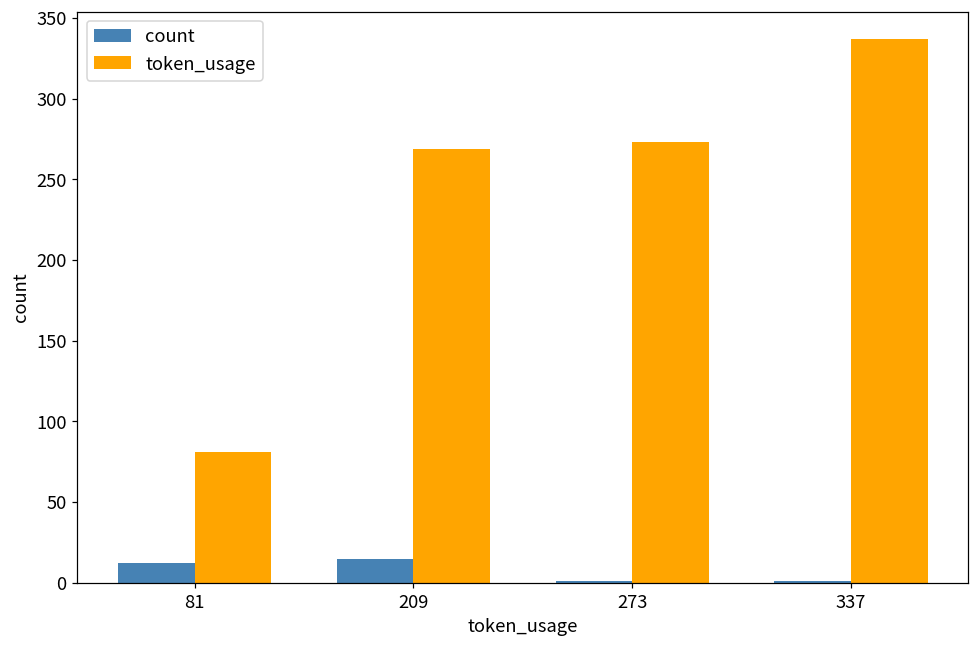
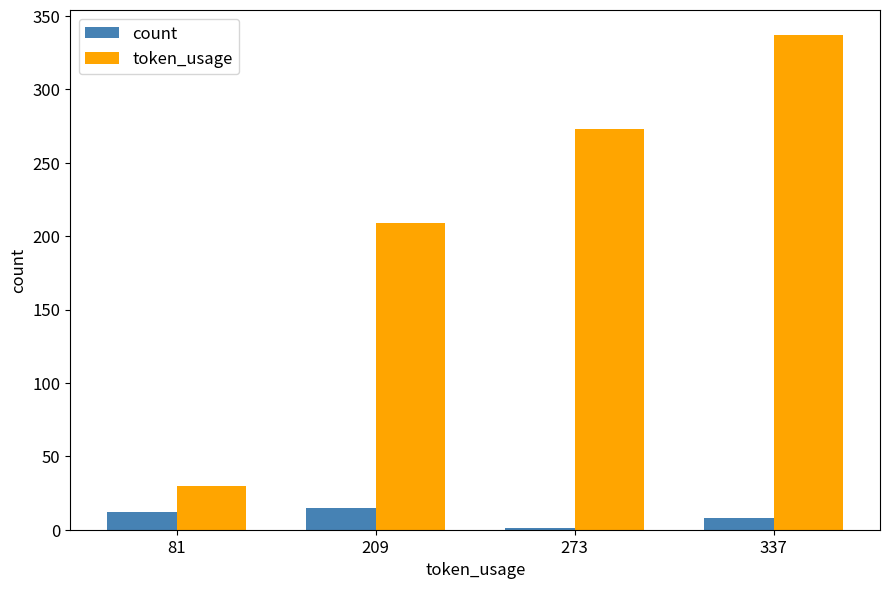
token_usage, 81: 81 -> 30
token_usage, 209: 269 -> 209
count, 337: 1 -> 8
